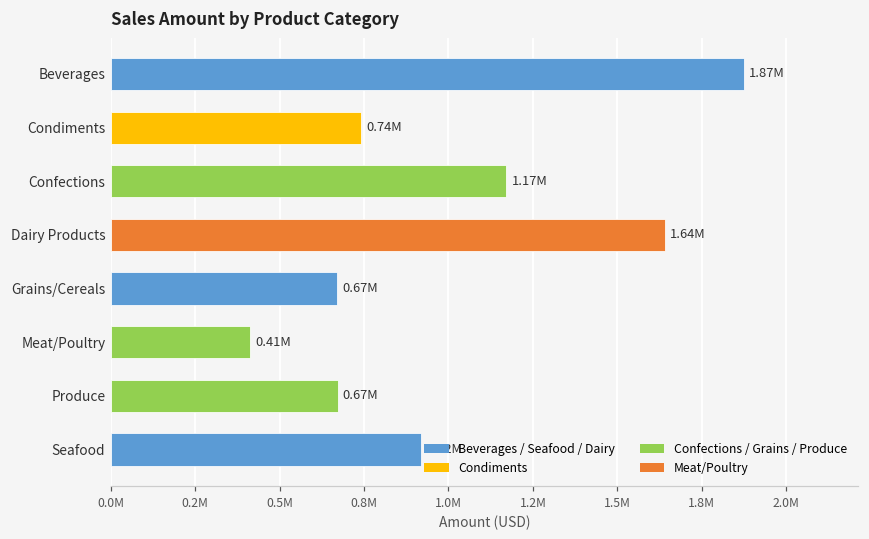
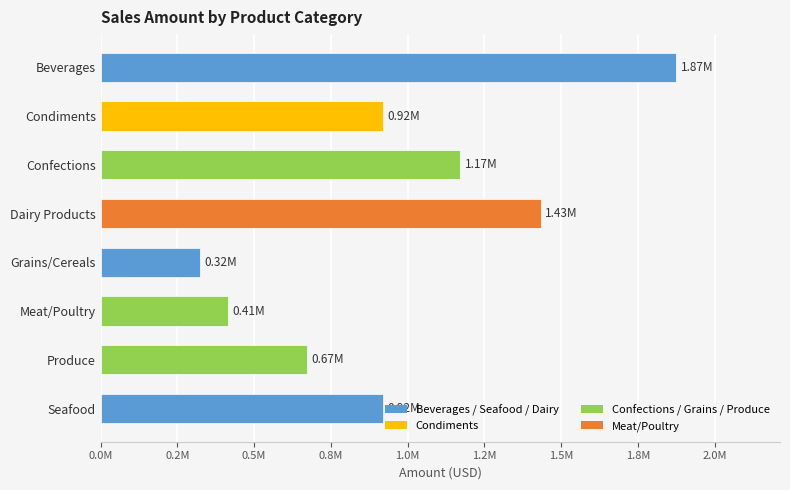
Condiments: 0.74M -> 0.92M
Dairy Products: 1.64M -> 1.43M
Grains/Cereals: 0.67M -> 0.32M
